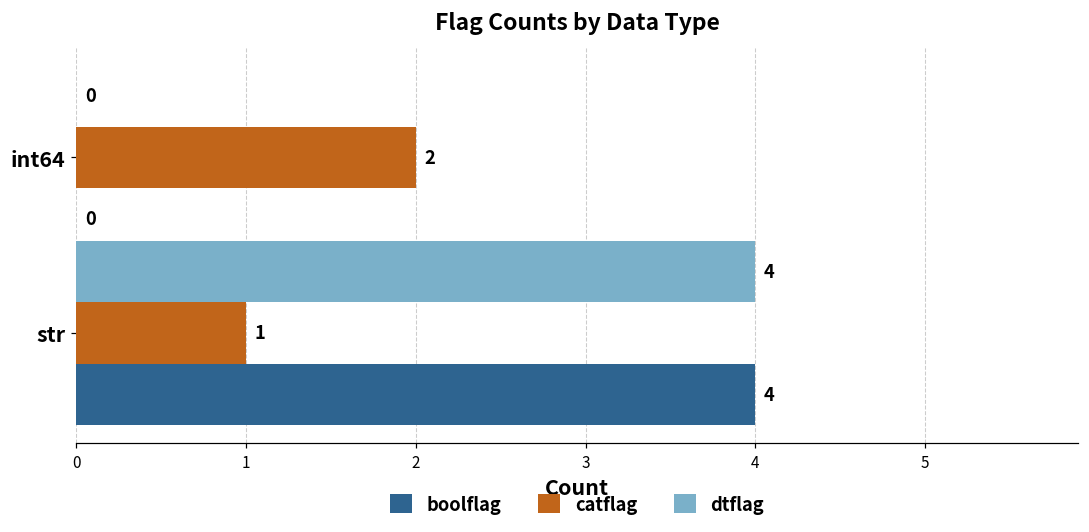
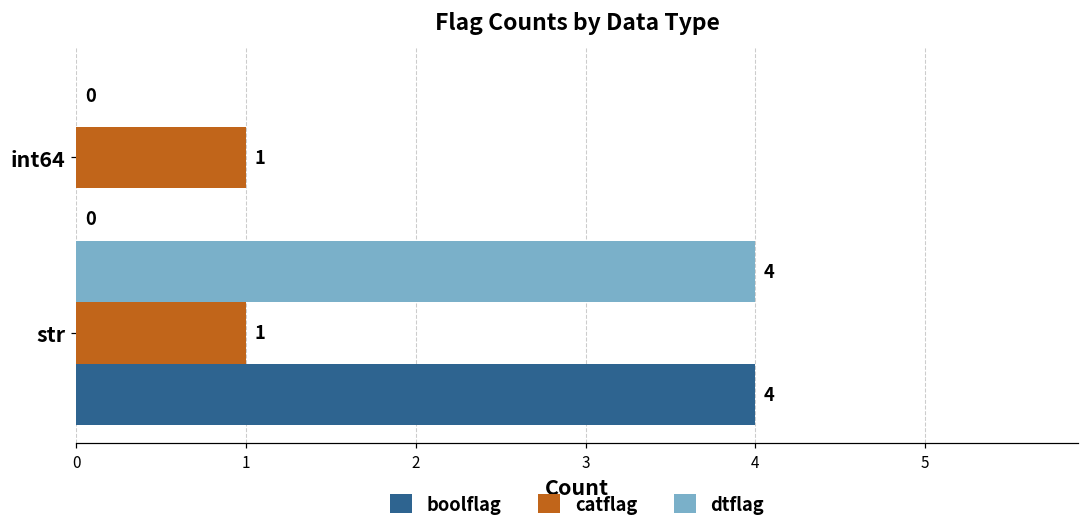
catflag, int64: 2 -> 1
